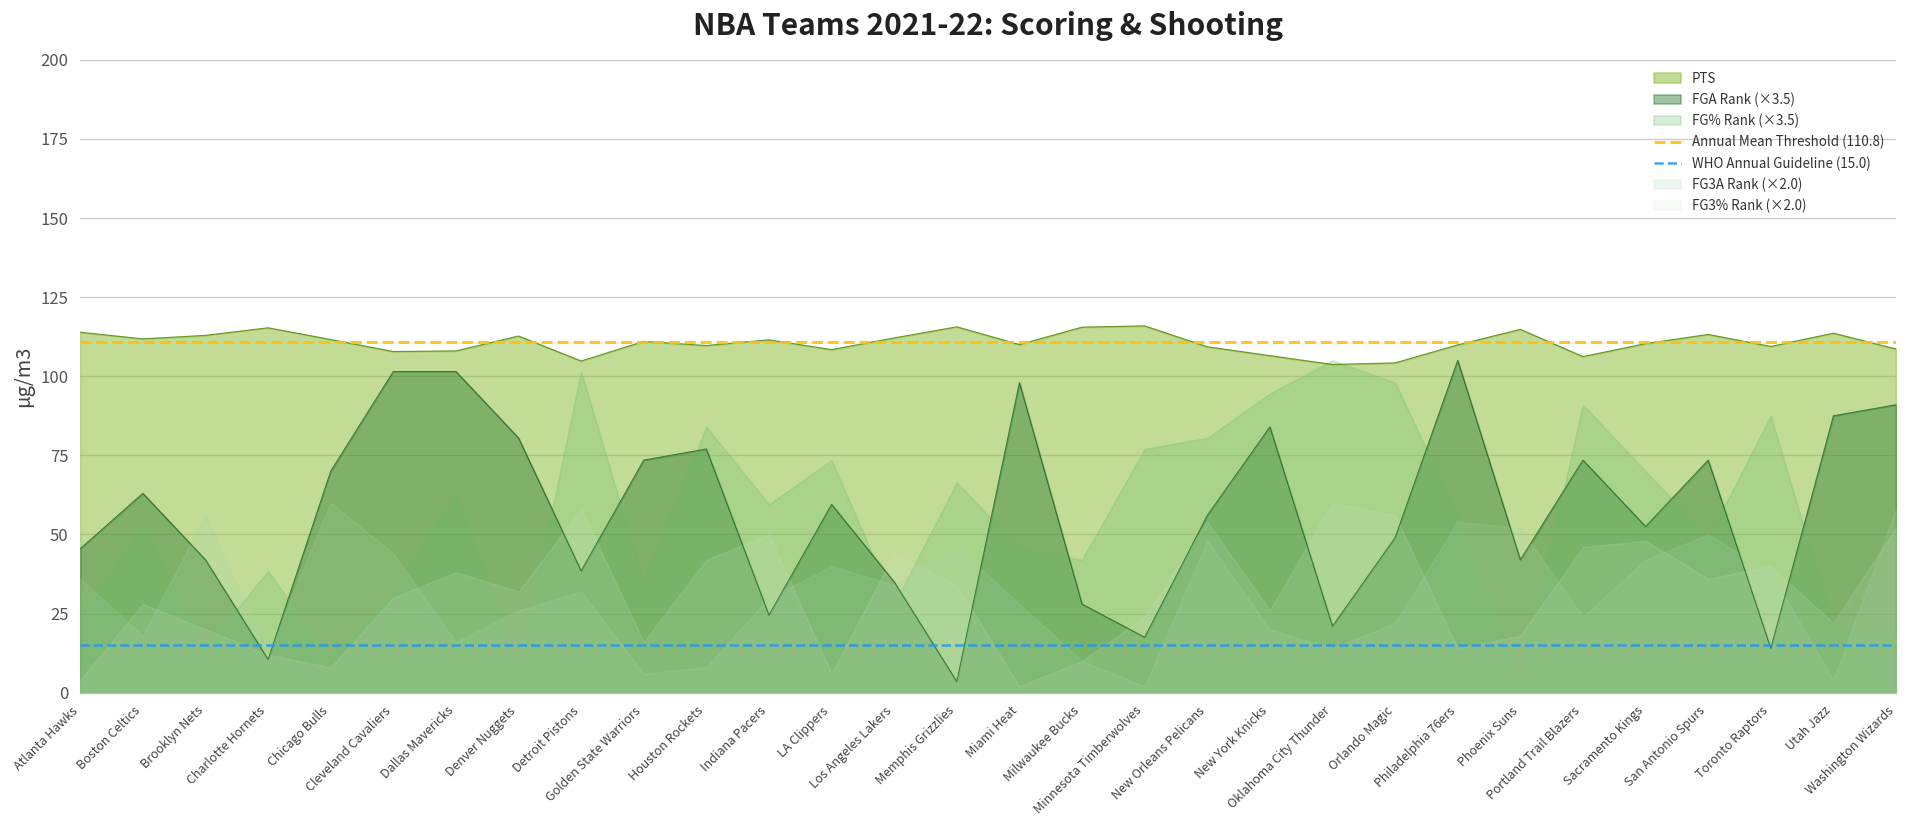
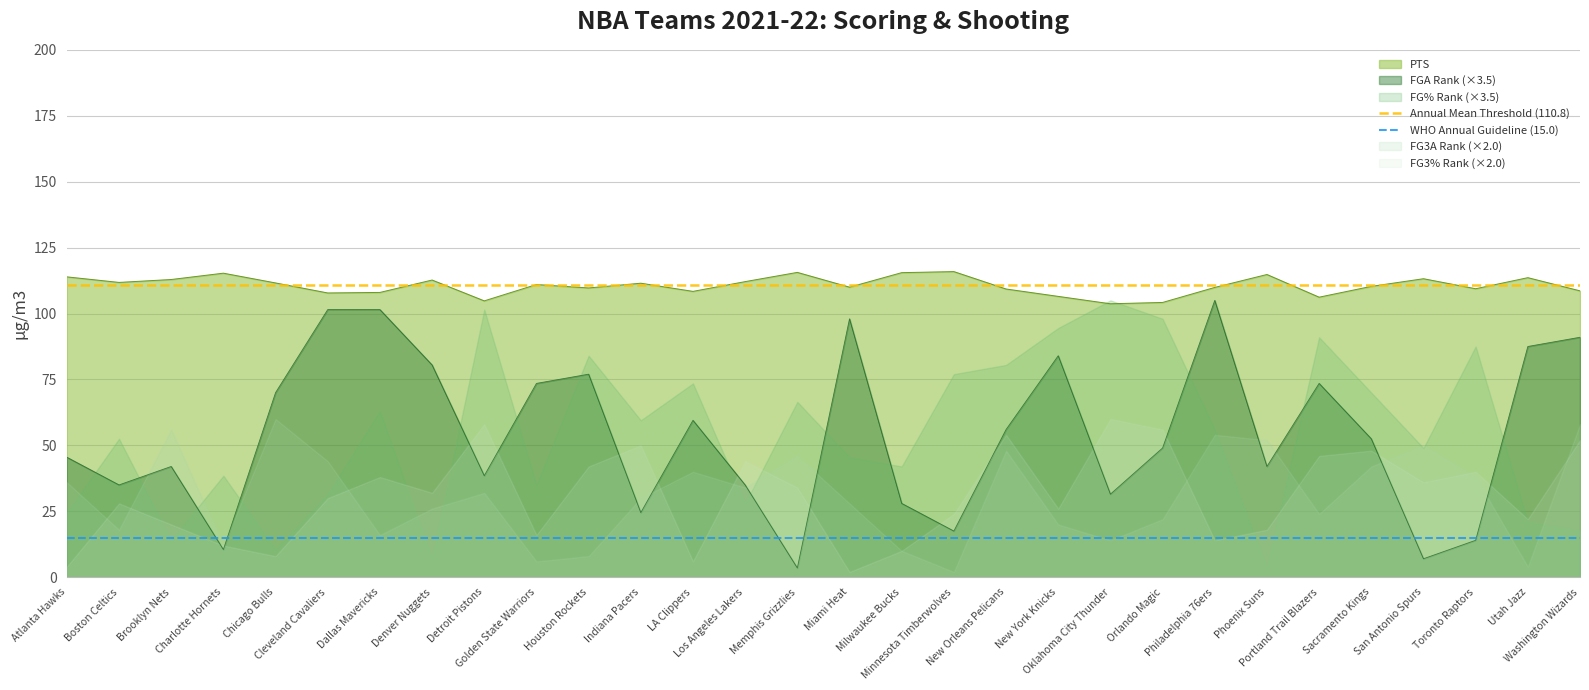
FGA Rank (×3.5), Boston Celtics: 63 -> 35
FGA Rank (×3.5), Oklahoma City Thunder: 21 -> 32
FGA Rank (×3.5), San Antonio Spurs: 74 -> 7
